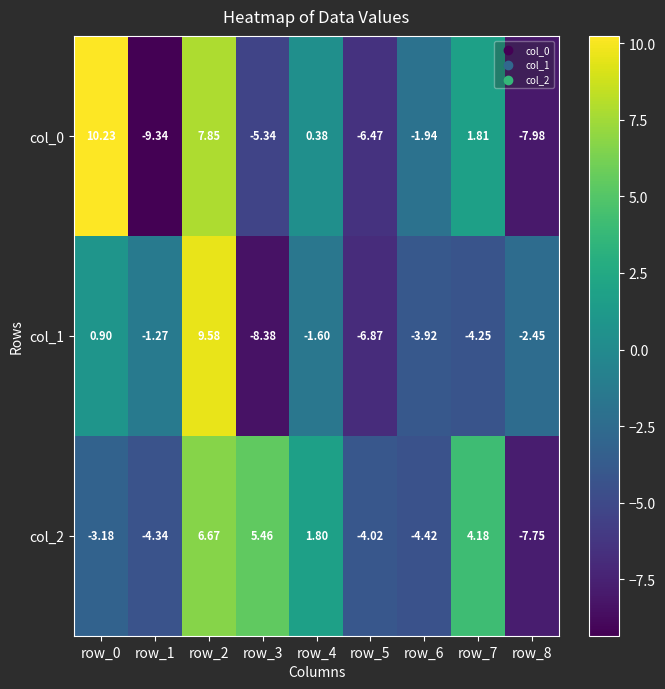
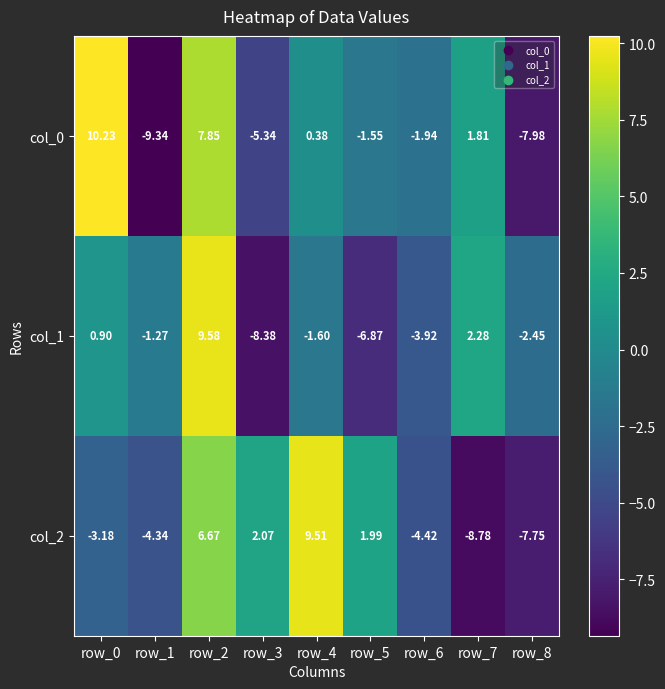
col_0, row_5: -6.47 -> -1.55
col_1, row_7: -4.25 -> 2.28
col_2, row_3: 5.46 -> 2.07
col_2, row_4: 1.80 -> 9.51
col_2, row_5: -4.02 -> 1.99
col_2, row_7: 4.18 -> -8.78
